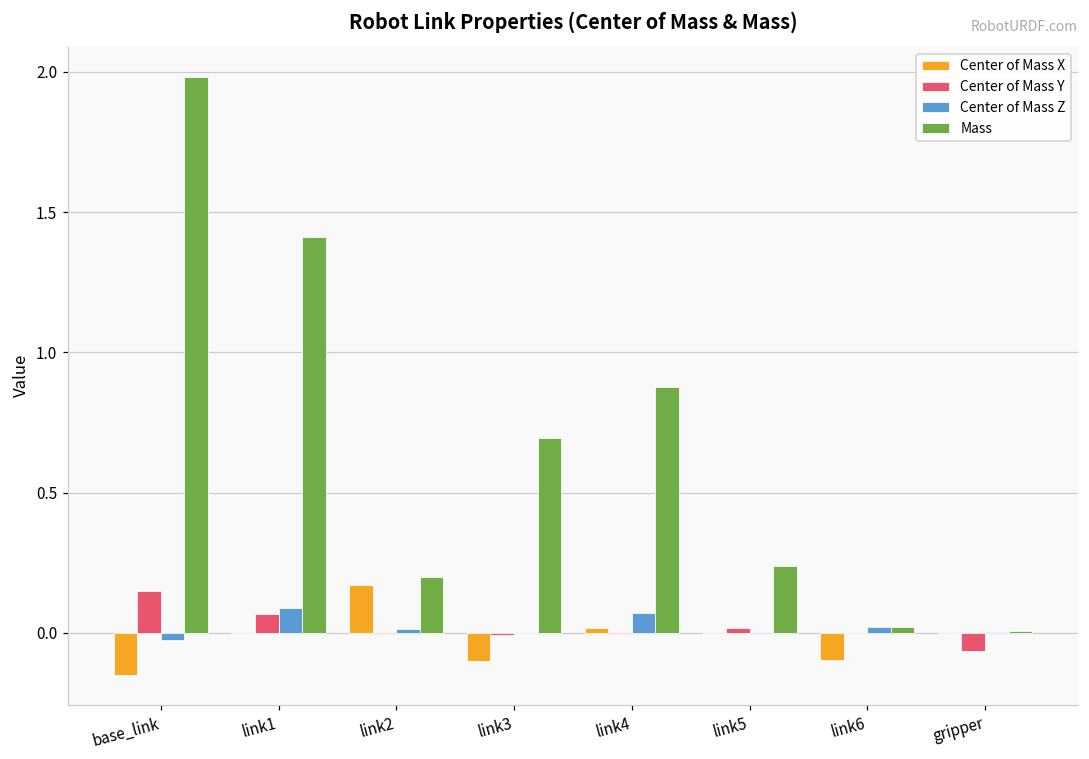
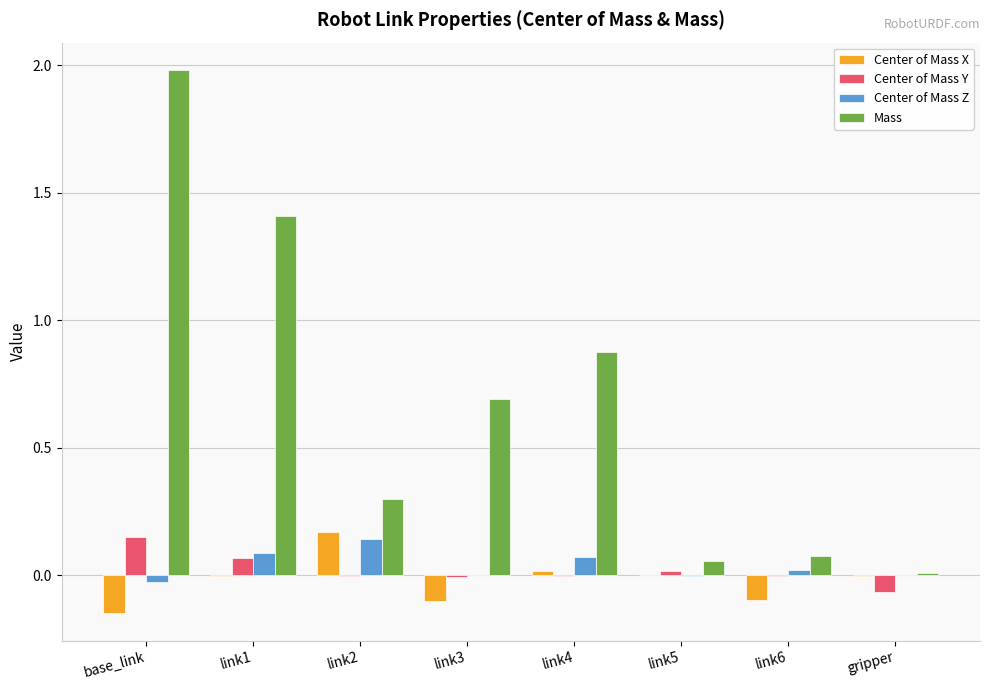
Center of Mass Z, link2: 0.02 -> 0.14
Mass, link2: 0.20 -> 0.30
Mass, link5: 0.24 -> 0.06
Mass, link6: 0.02 -> 0.08
